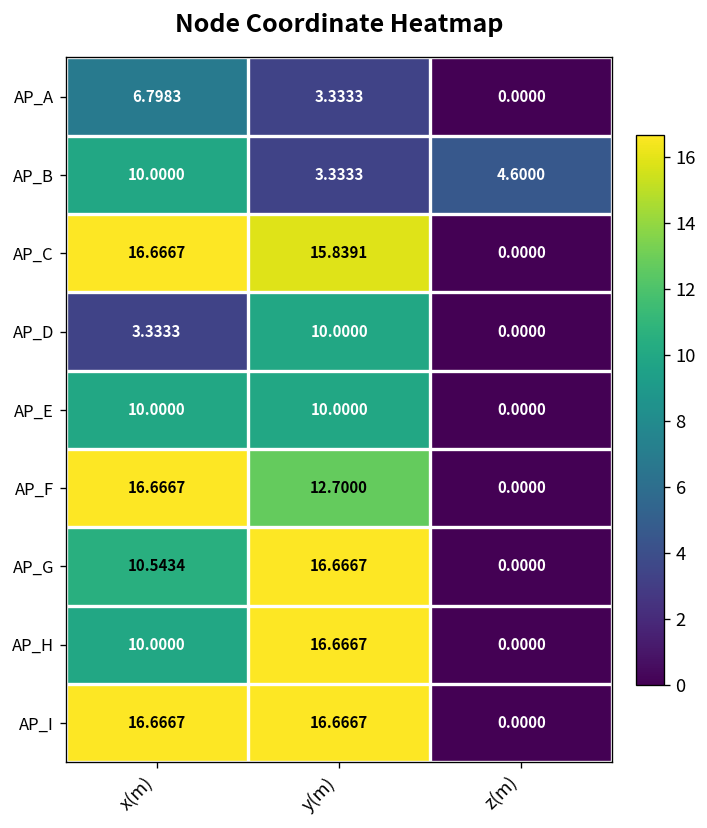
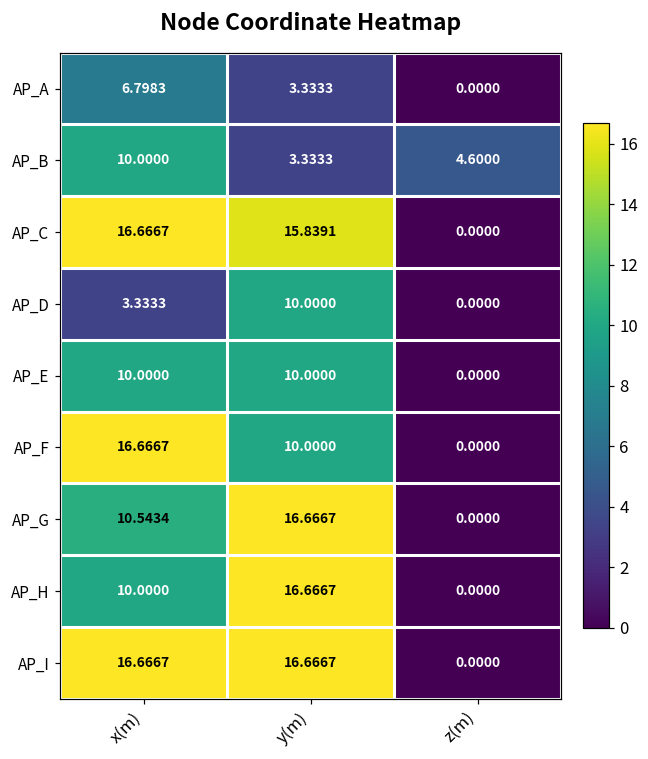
AP_F, y(m): 12.7000 -> 10.0000
